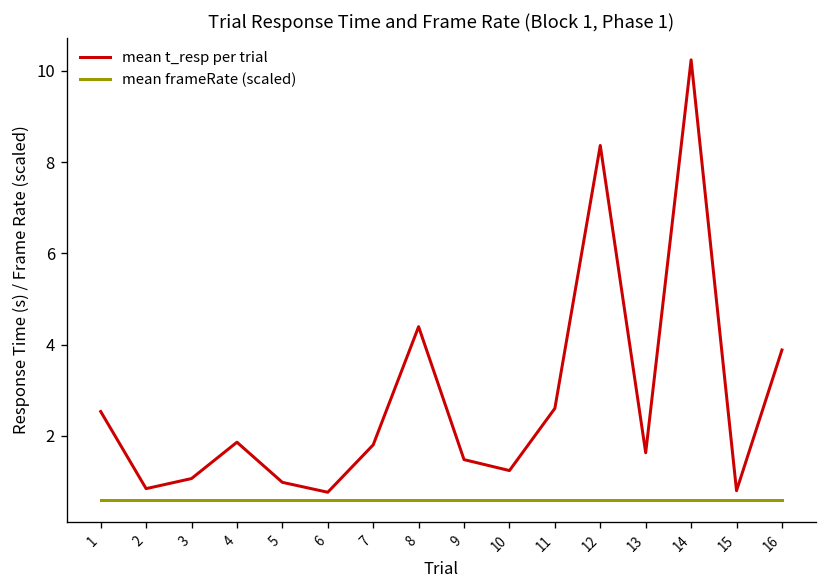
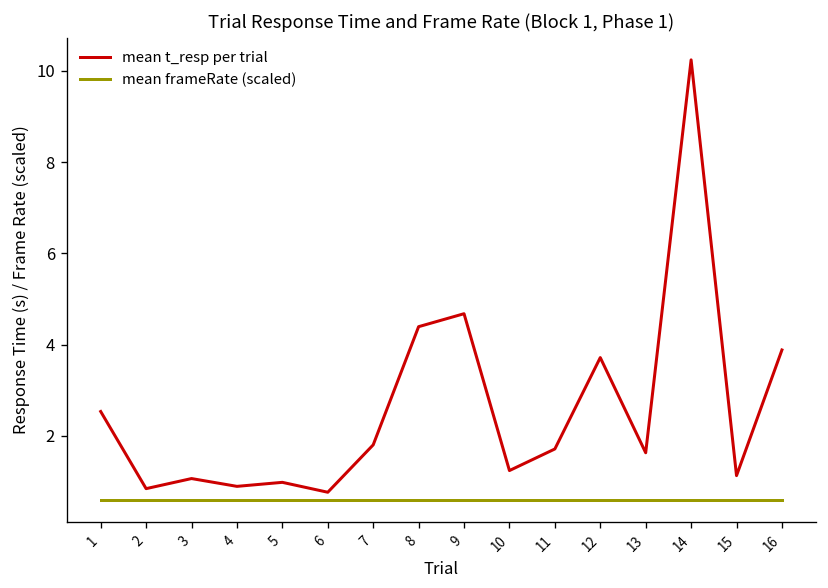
mean t_resp per trial, 4: 1.9 -> 0.9
mean t_resp per trial, 9: 1.5 -> 4.7
mean t_resp per trial, 11: 2.6 -> 1.7
mean t_resp per trial, 12: 8.4 -> 3.7
mean t_resp per trial, 15: 0.8 -> 1.1
